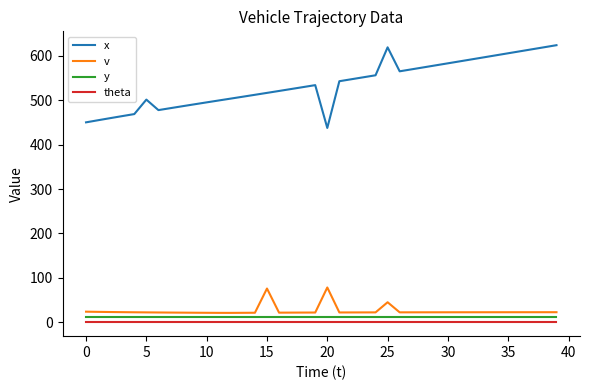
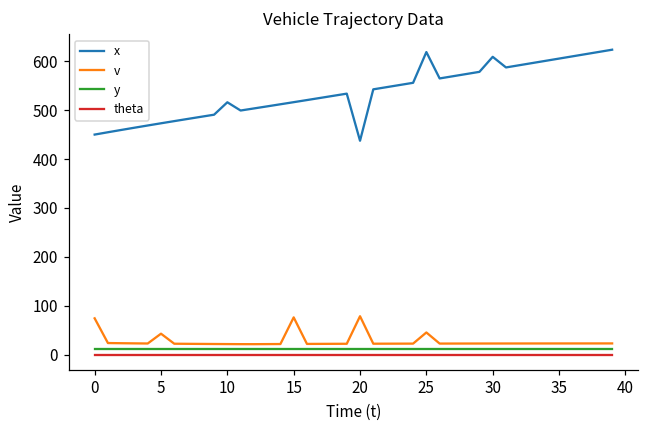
v, 0: 20 -> 70
x, 5: 500 -> 470
v, 5: 20 -> 40
x, 10: 500 -> 520
x, 30: 580 -> 610
